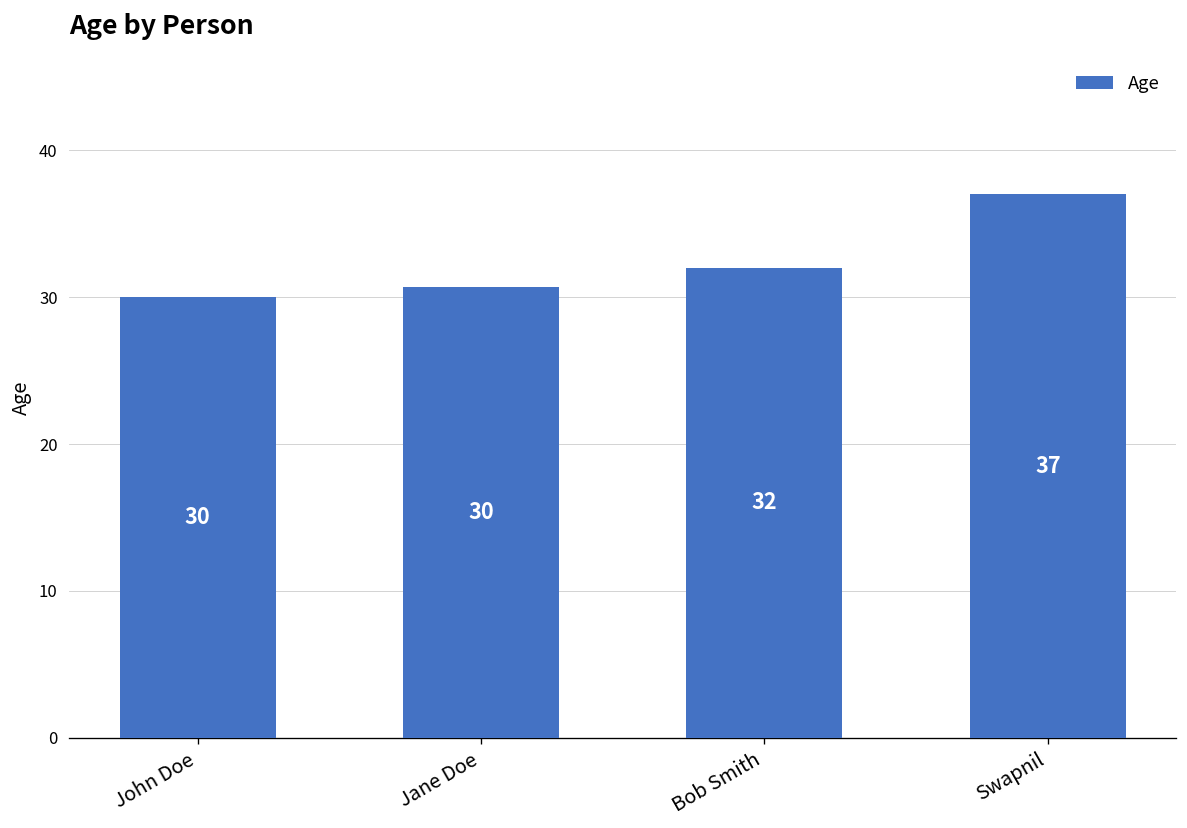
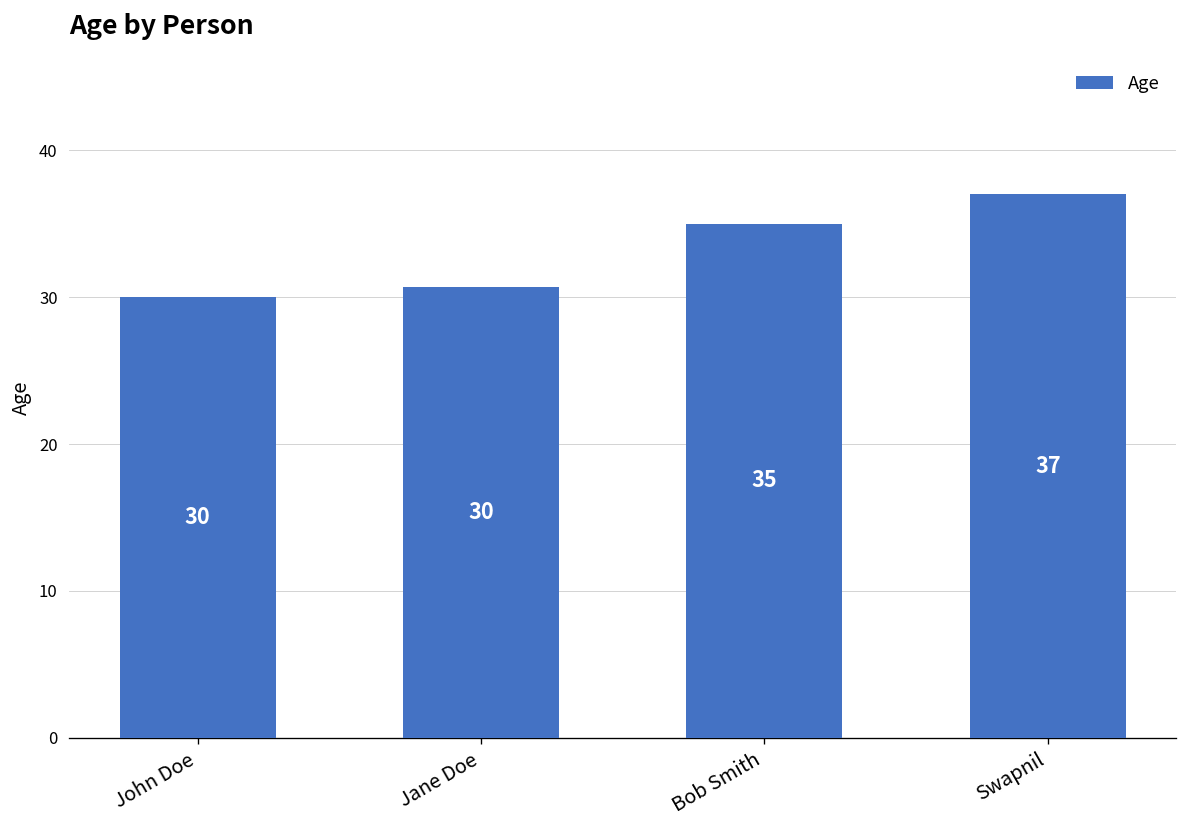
Bob Smith: 32 -> 35
